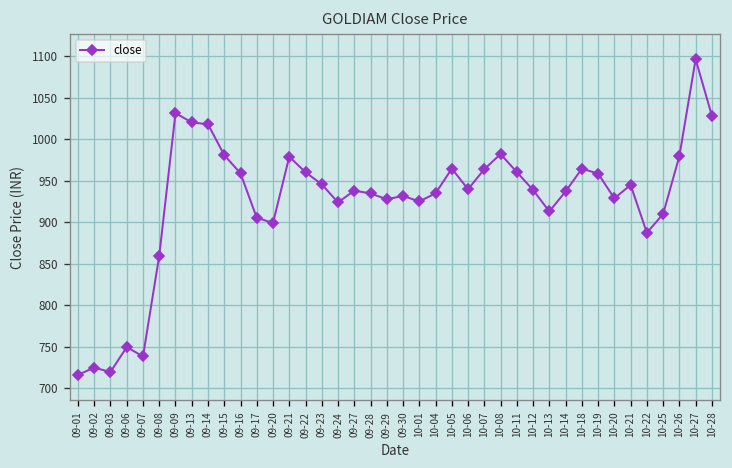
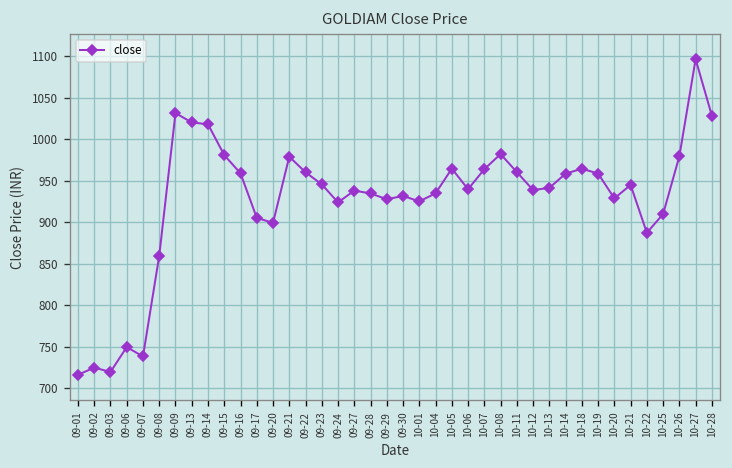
10-13: 910 -> 940
10-14: 940 -> 960
